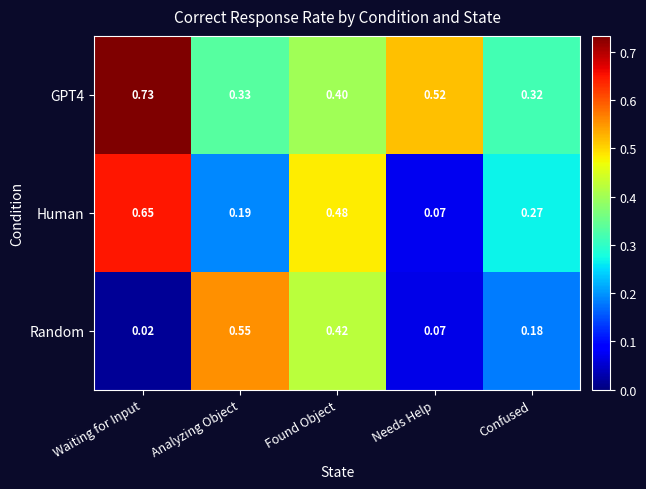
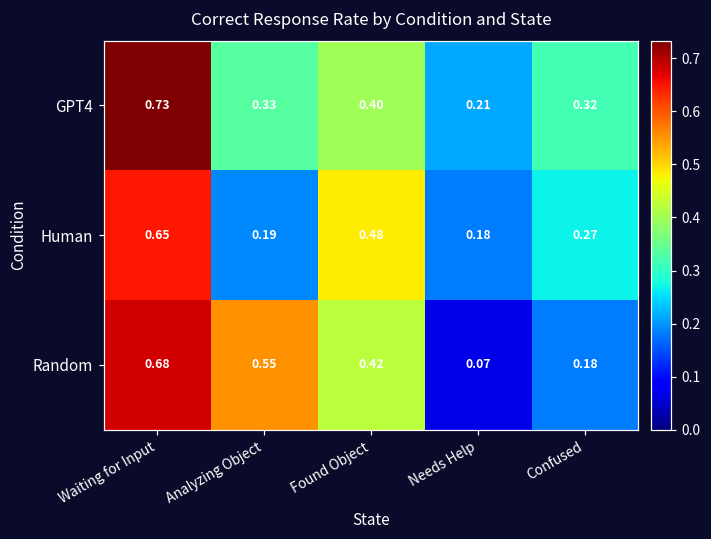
GPT4, Needs Help: 0.52 -> 0.21
Human, Needs Help: 0.07 -> 0.18
Random, Waiting for Input: 0.02 -> 0.68
